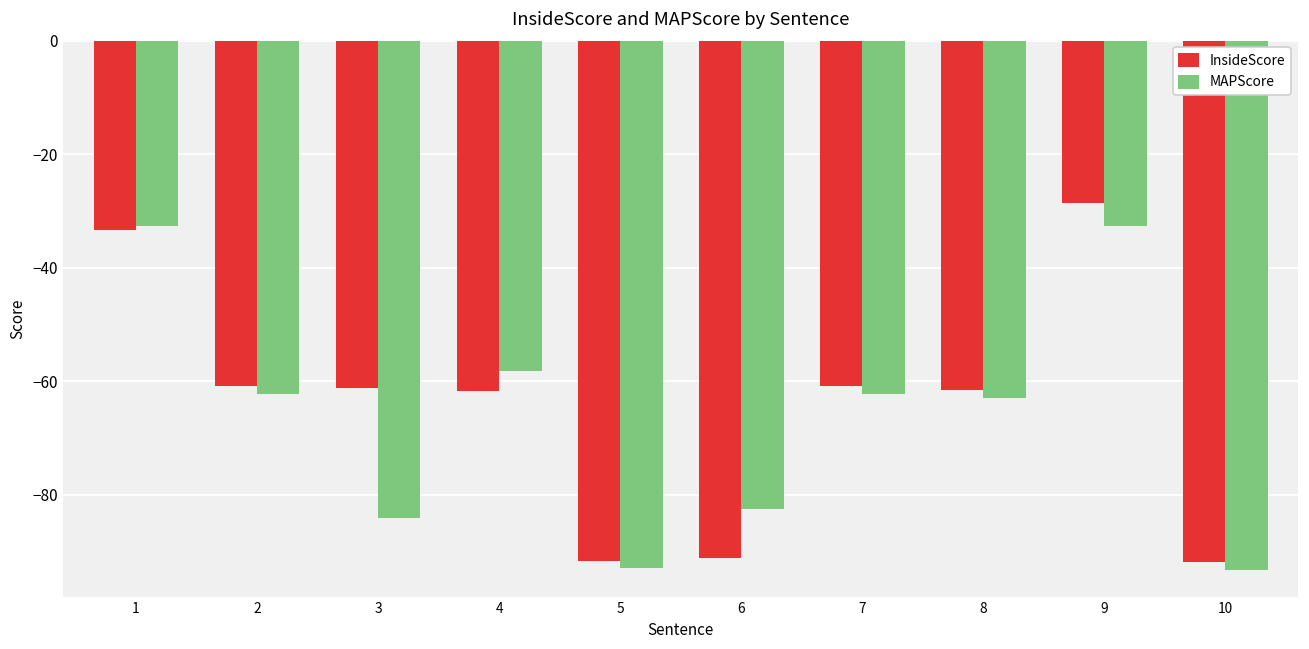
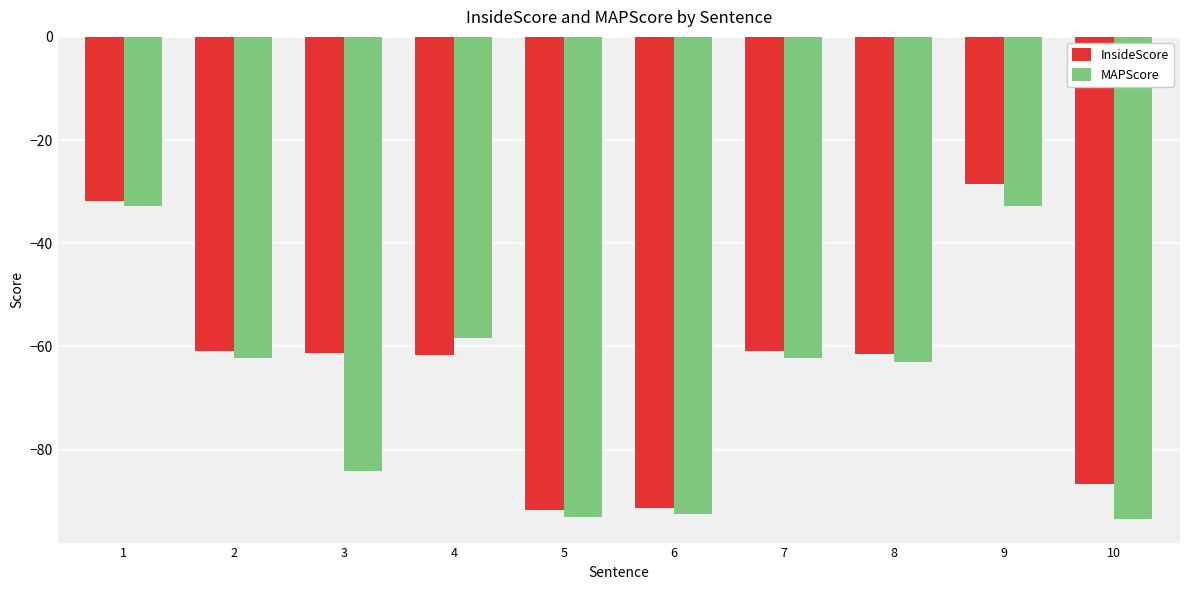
InsideScore, 1: -33 -> -32
MAPScore, 6: -82 -> -93
InsideScore, 10: -92 -> -87
